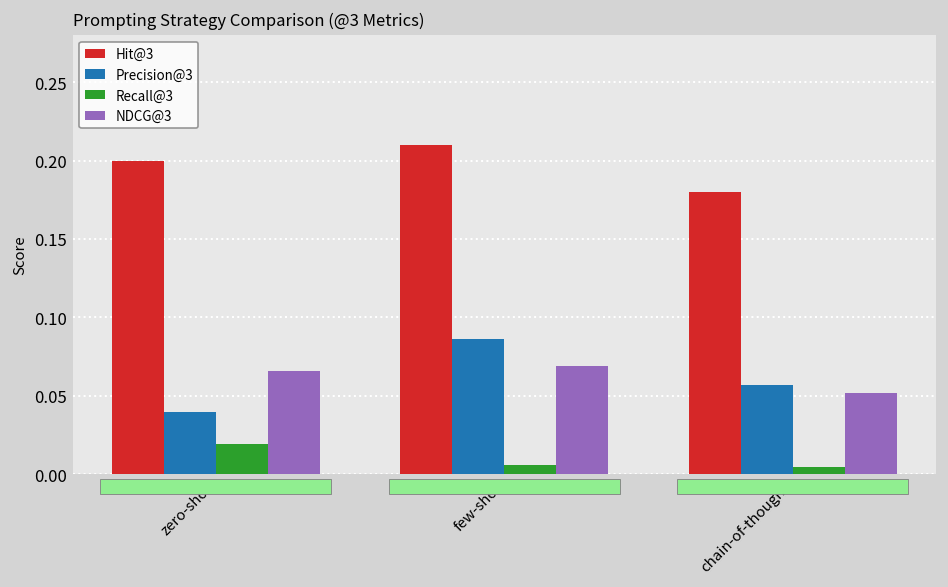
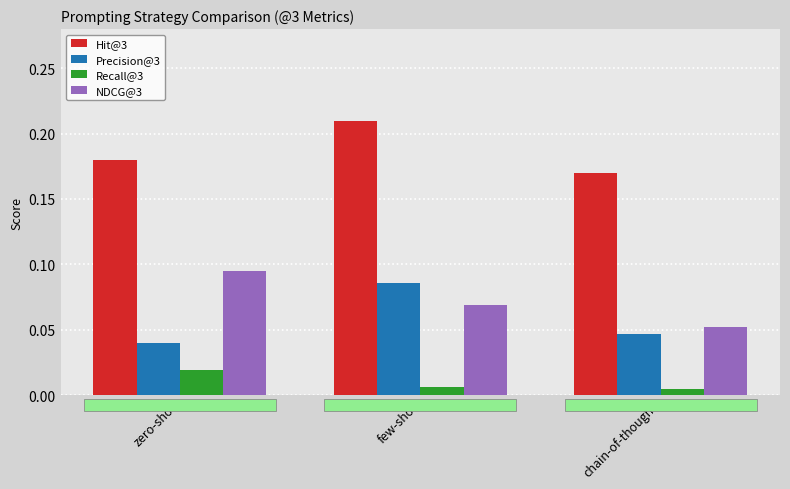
Hit@3, zero-shot: 0.20 -> 0.18
NDCG@3, zero-shot: 0.066 -> 0.095
Hit@3, chain-of-thought: 0.18 -> 0.17
Precision@3, chain-of-thought: 0.057 -> 0.047
